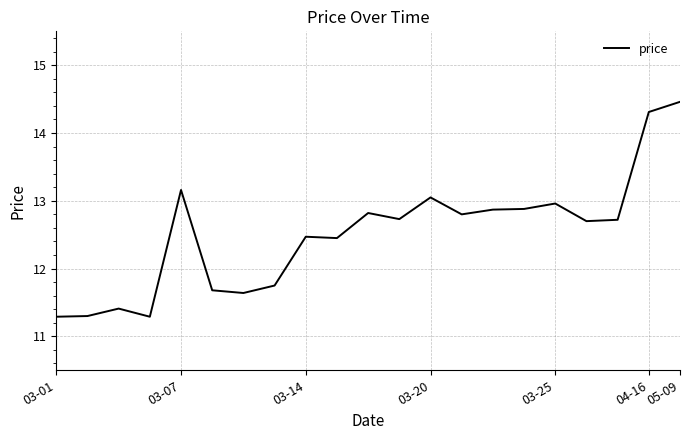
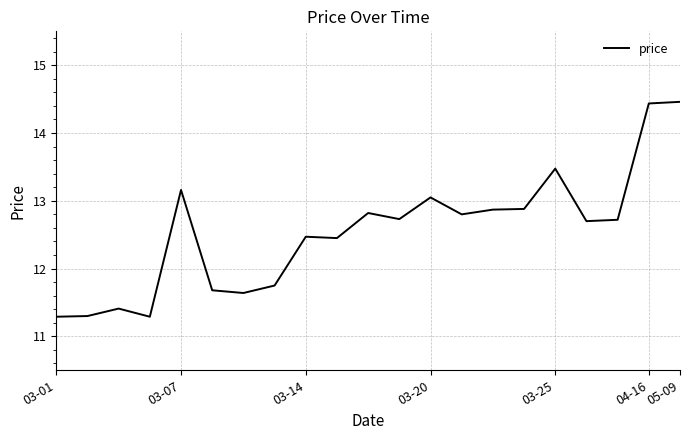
03-25: 13.0 -> 13.5
04-16: 14.3 -> 14.4
